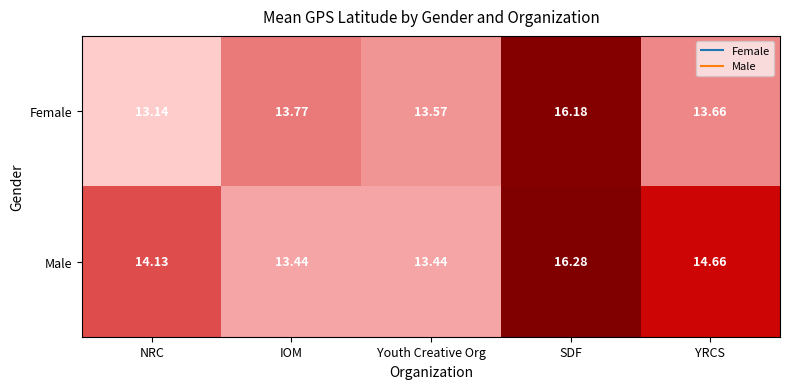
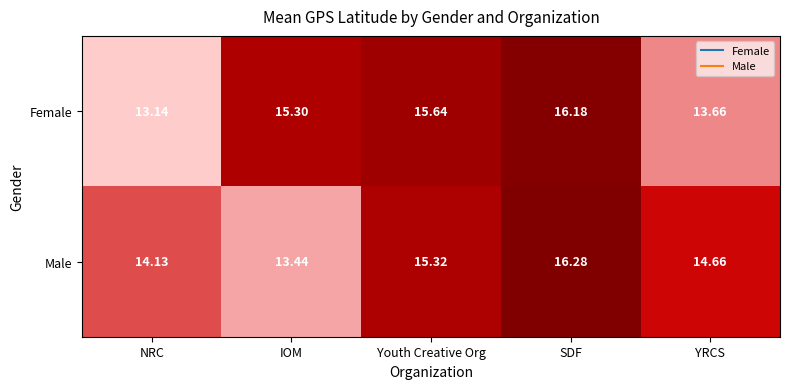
Female, IOM: 13.77 -> 15.30
Female, Youth Creative Org: 13.57 -> 15.64
Male, Youth Creative Org: 13.44 -> 15.32
